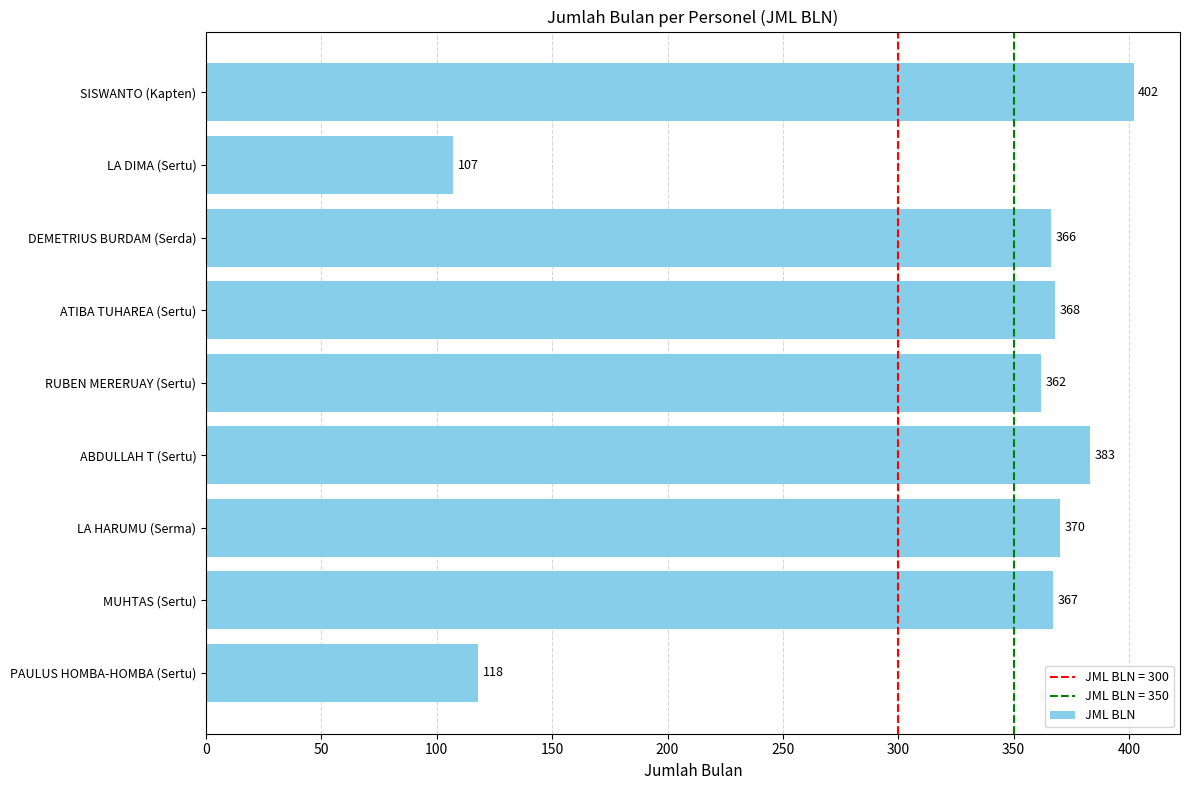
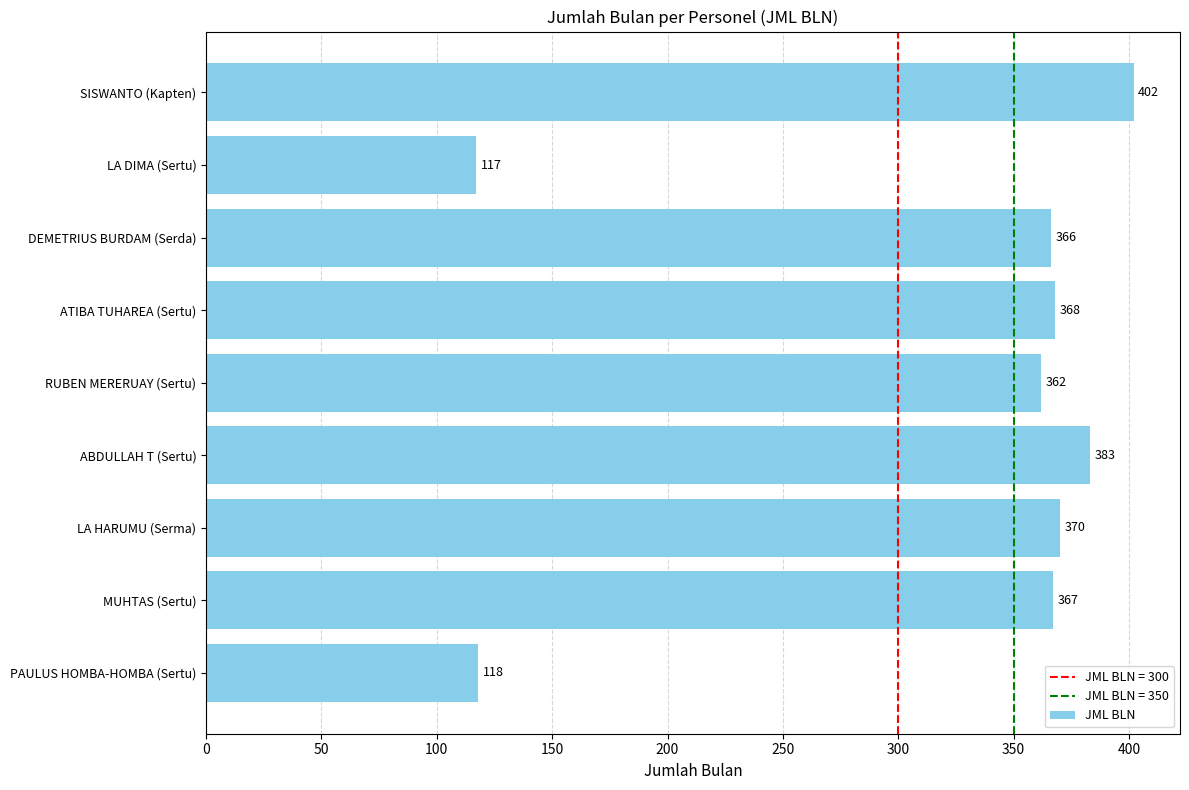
LA DIMA (Sertu): 107 -> 117
